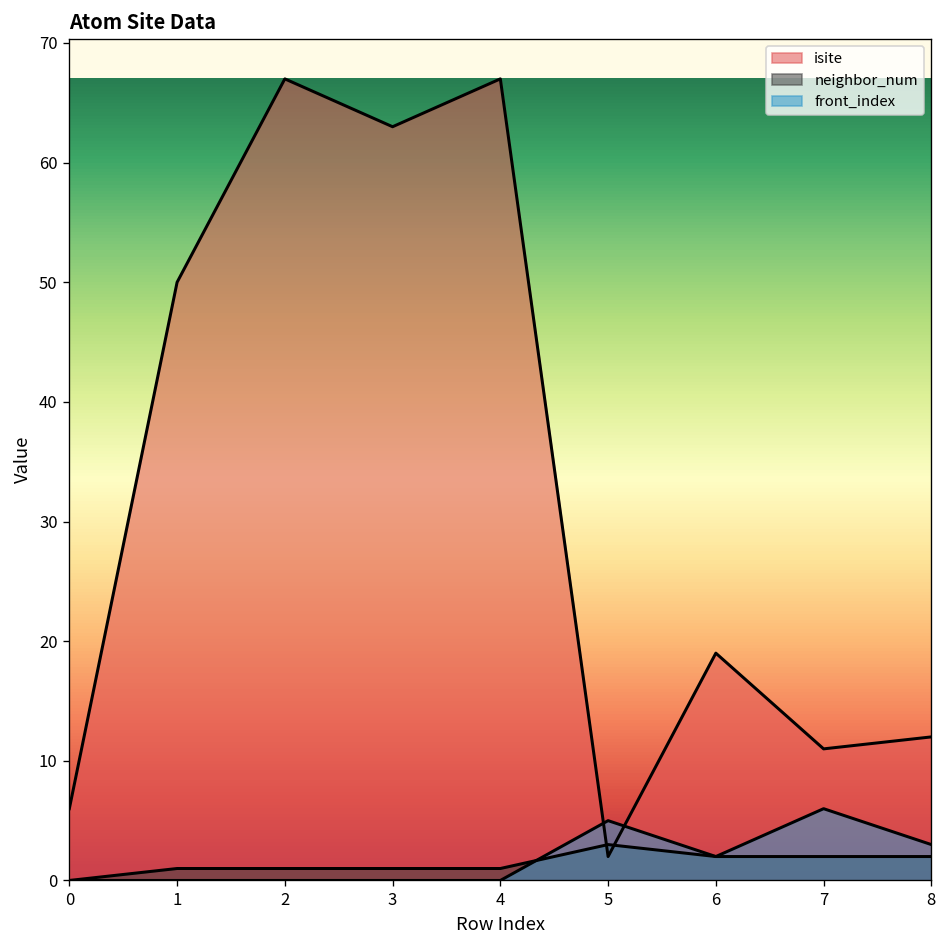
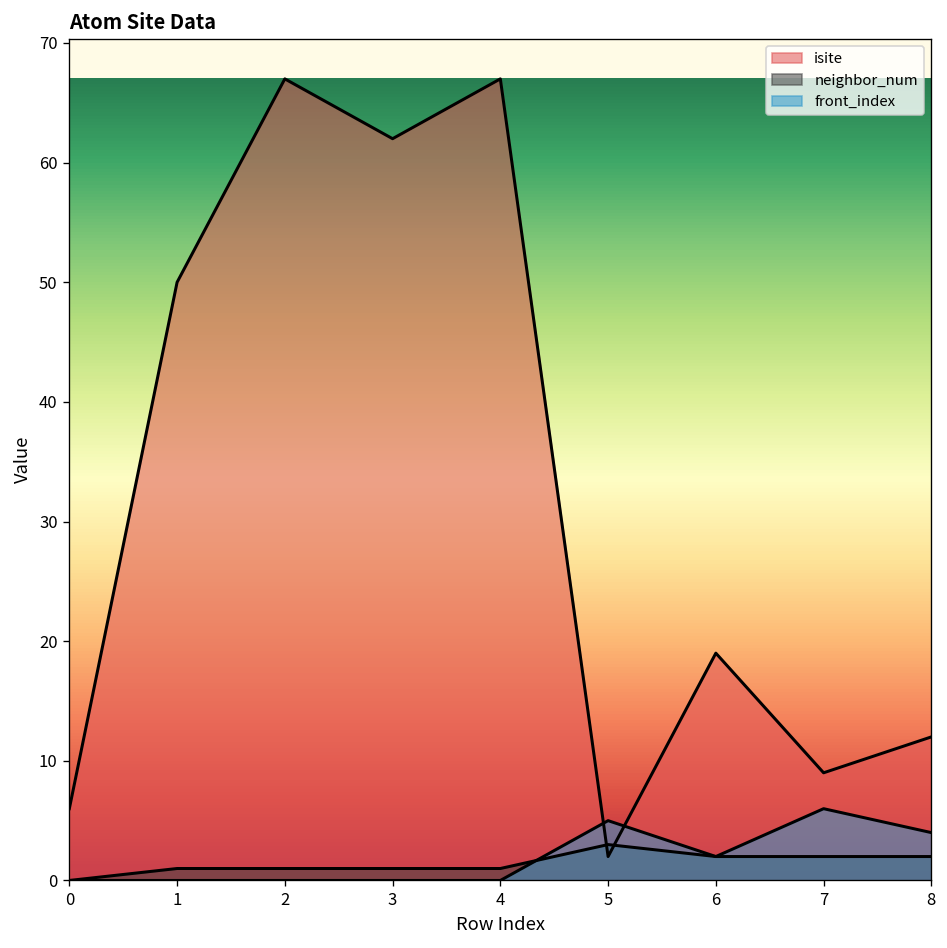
isite, 3: 63 -> 62
isite, 7: 11 -> 9
front_index, 8: 3 -> 4
